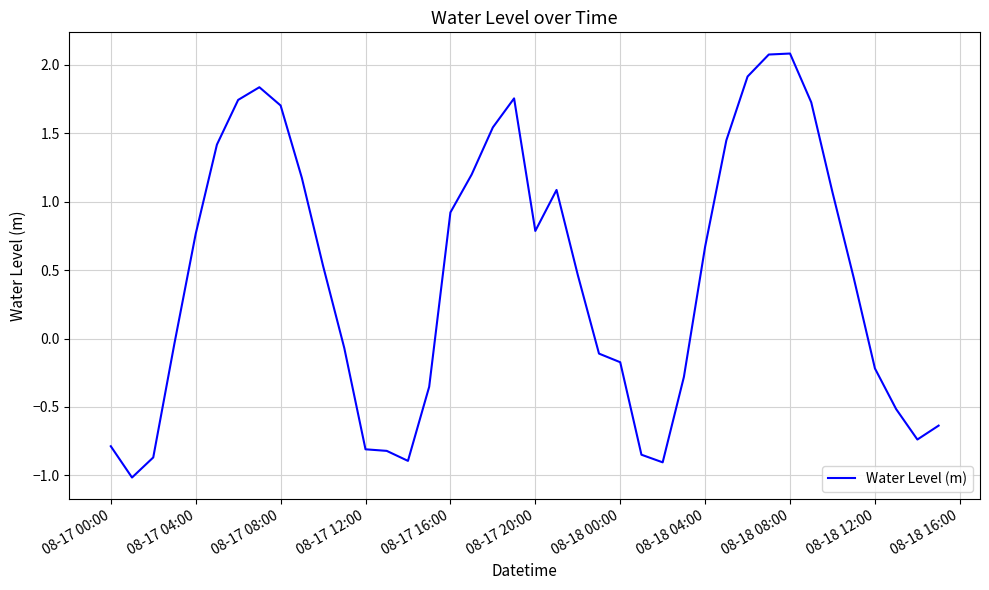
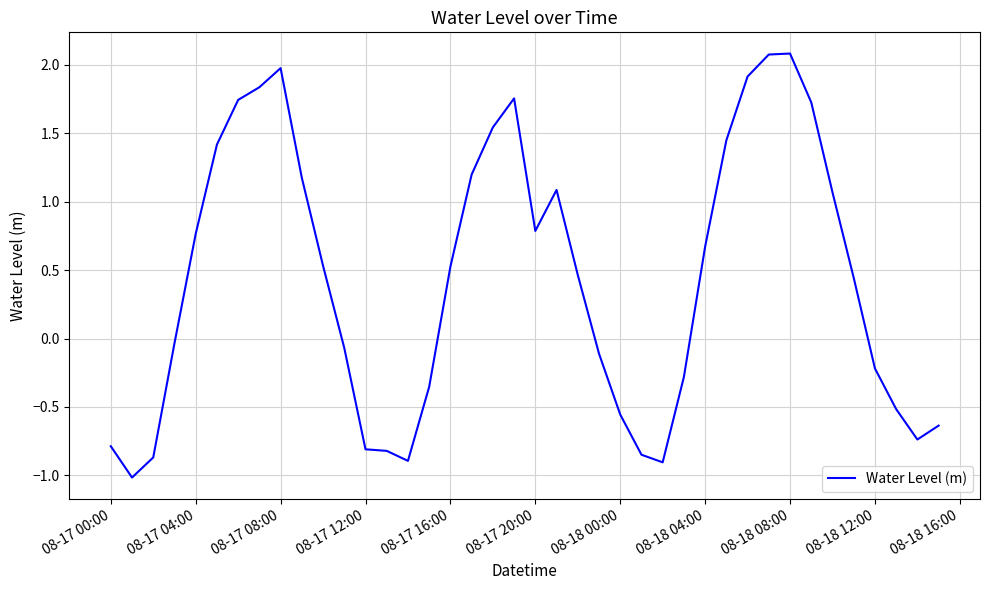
08-17 08:00: 1.70 -> 1.98
08-17 16:00: 0.92 -> 0.53
08-18 00:00: -0.17 -> -0.56
